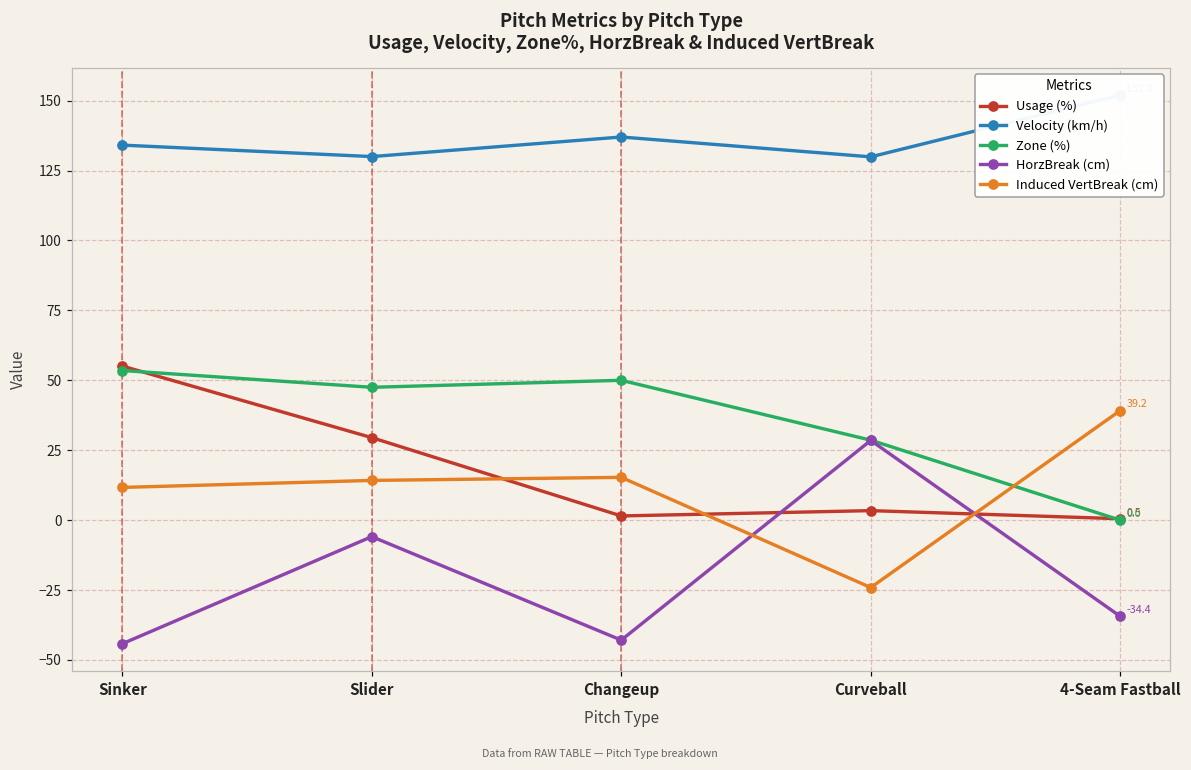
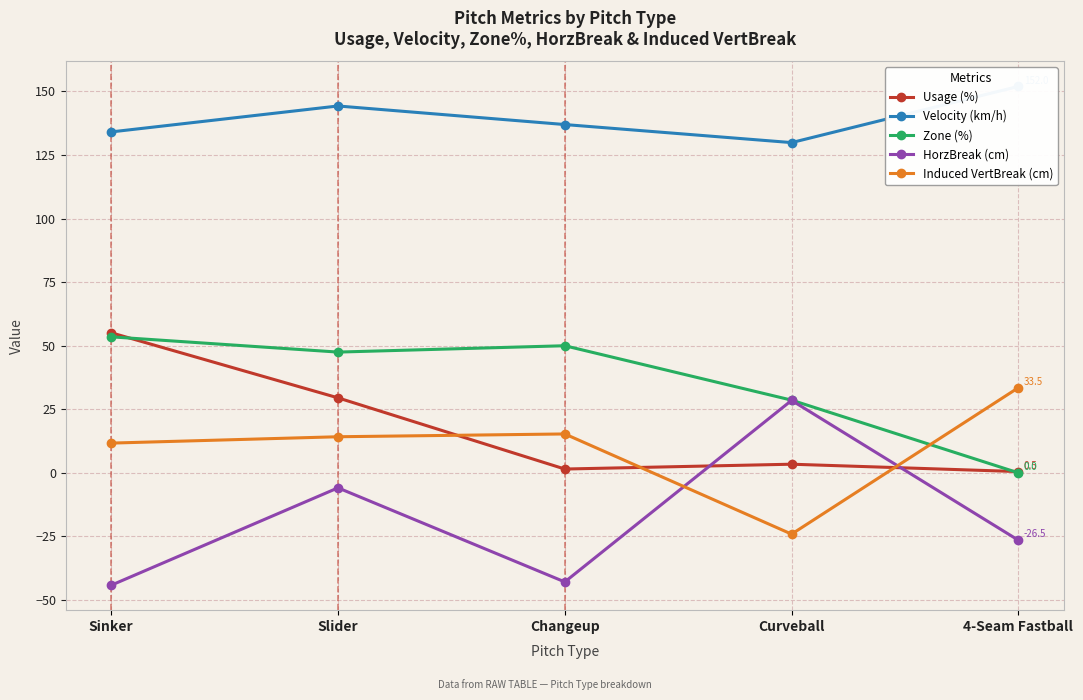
Velocity (km/h), Slider: 130 -> 144
HorzBreak (cm), 4-Seam Fastball: -34.4 -> -26.5
Induced VertBreak (cm), 4-Seam Fastball: 39.2 -> 33.5
